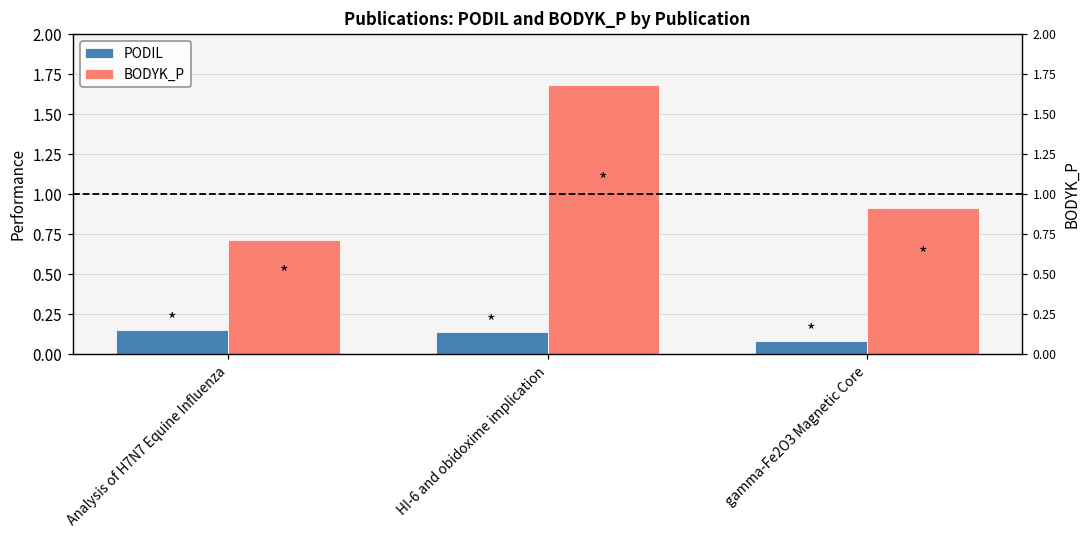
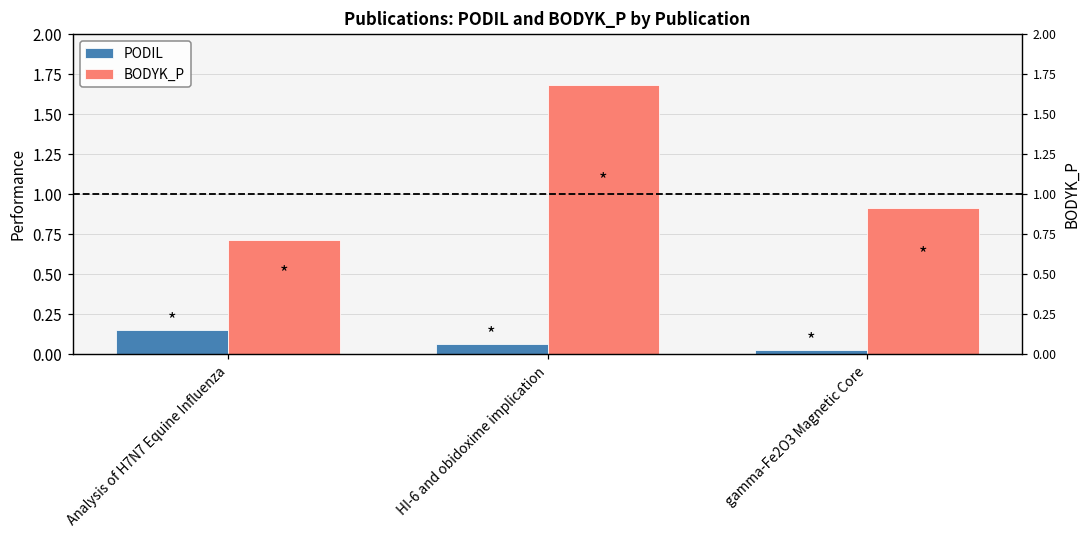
PODIL, HI-6 and obidoxime implication: 0.14 -> 0.06
PODIL, gamma-Fe2O3 Magnetic Core: 0.09 -> 0.03
